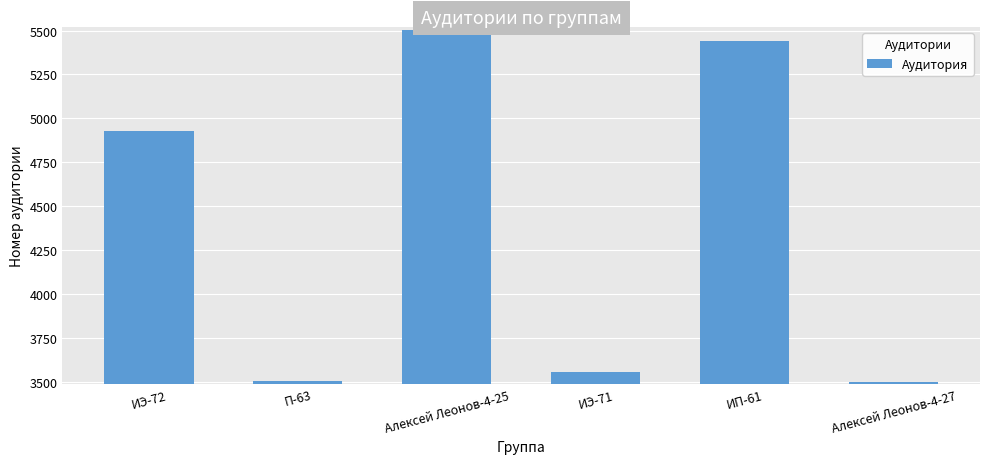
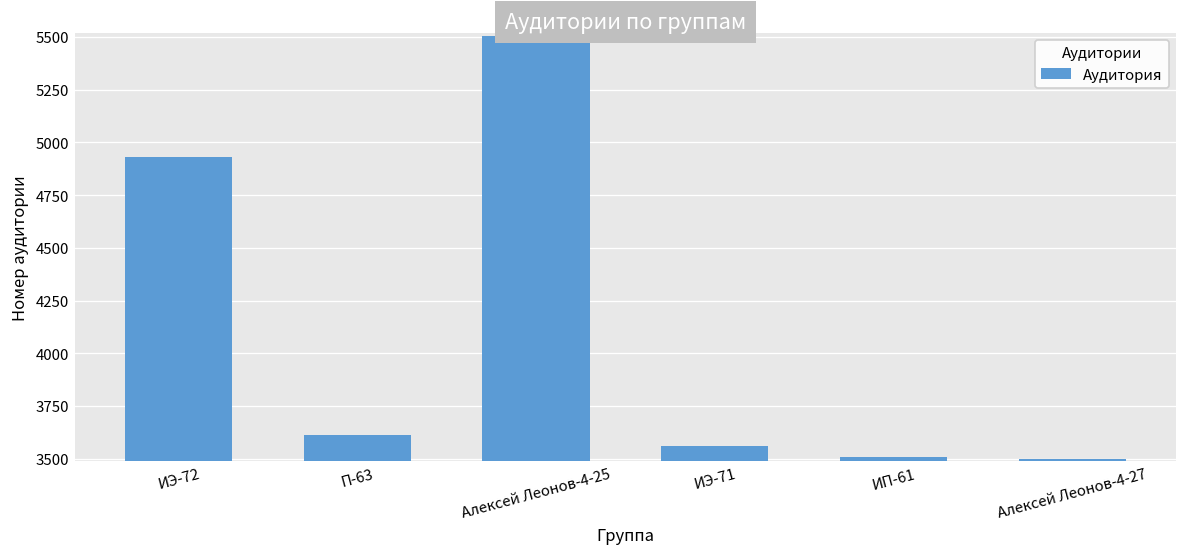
П-63: 3500 -> 3610
ИП-61: 5440 -> 3510
